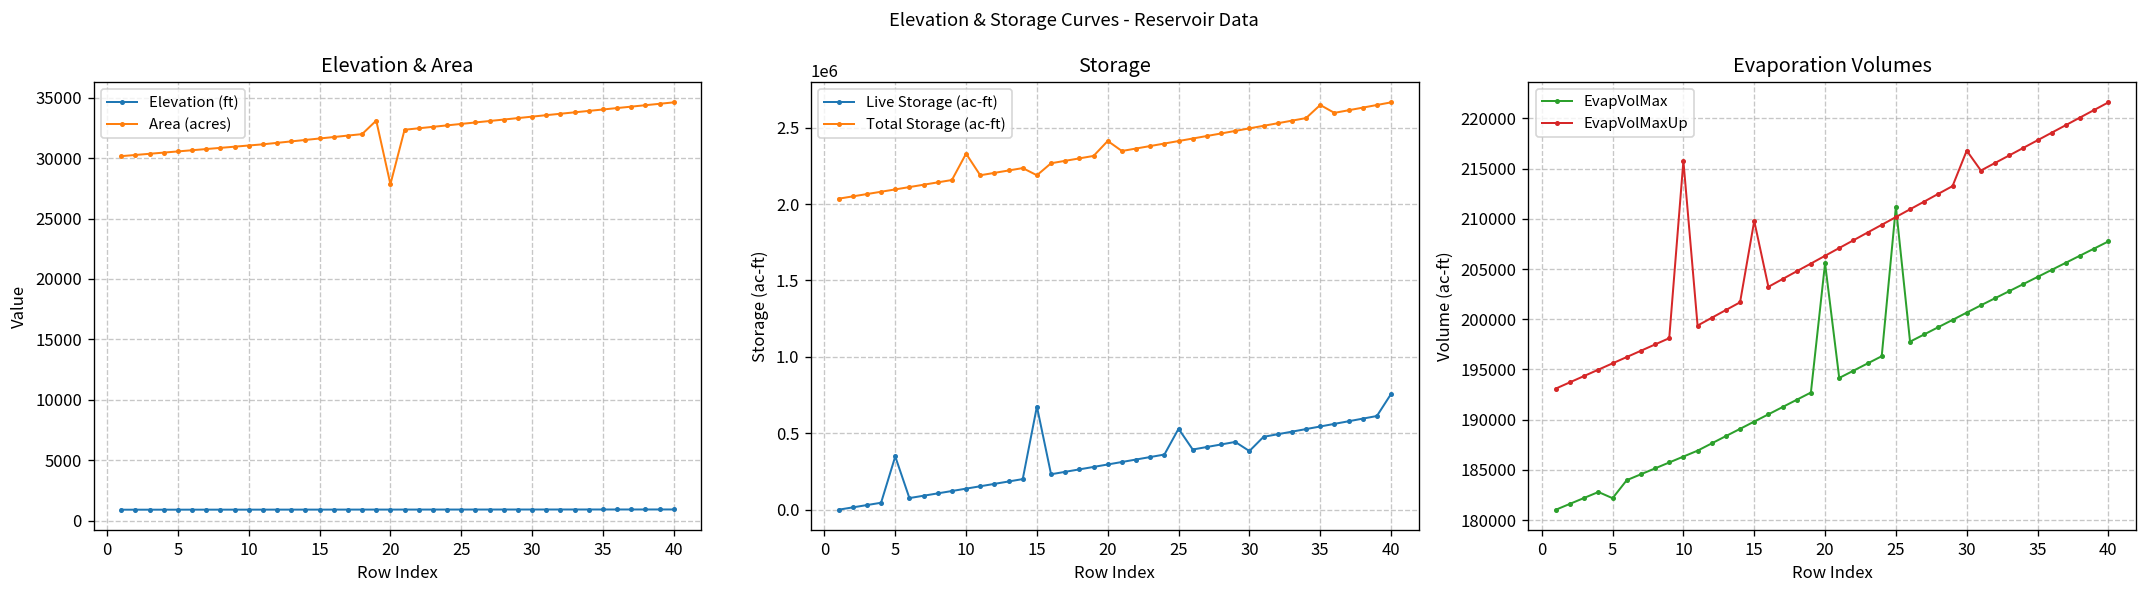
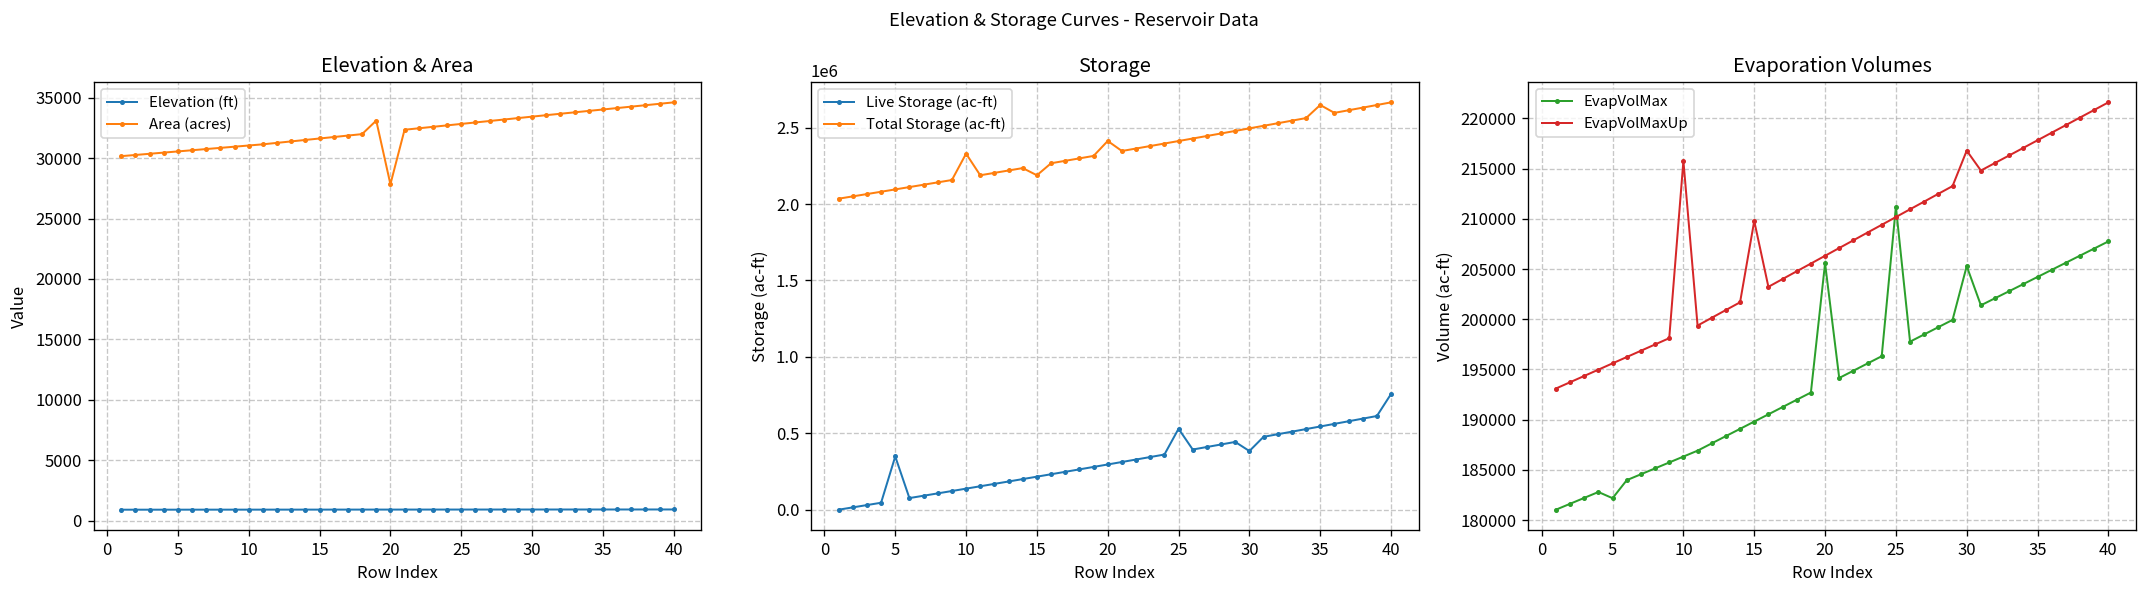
Storage, Live Storage (ac-ft), 15: 680000 -> 220000
Evaporation Volumes, EvapVolMax, 30: 201000 -> 205000
